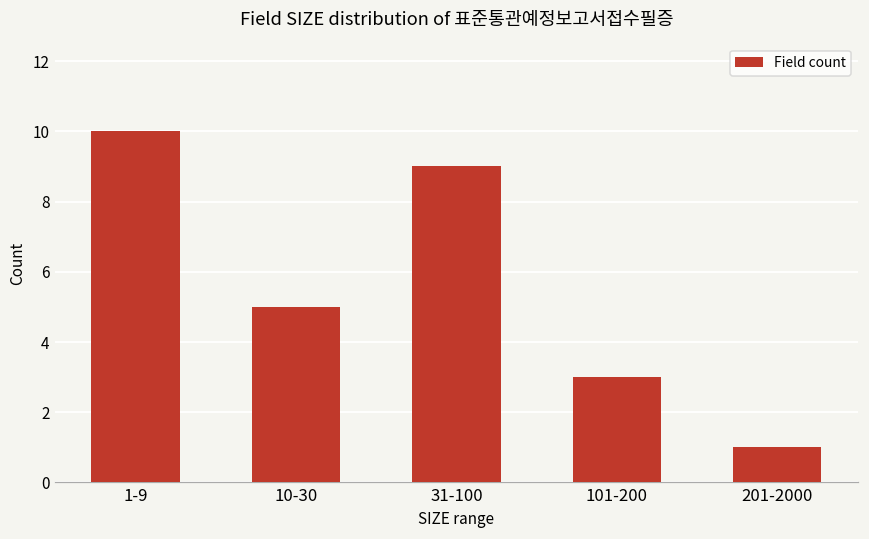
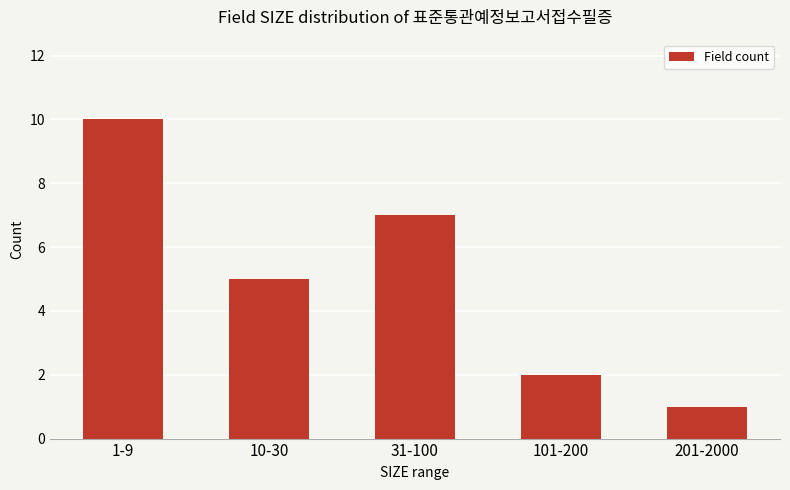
31-100: 9 -> 7
101-200: 3 -> 2
